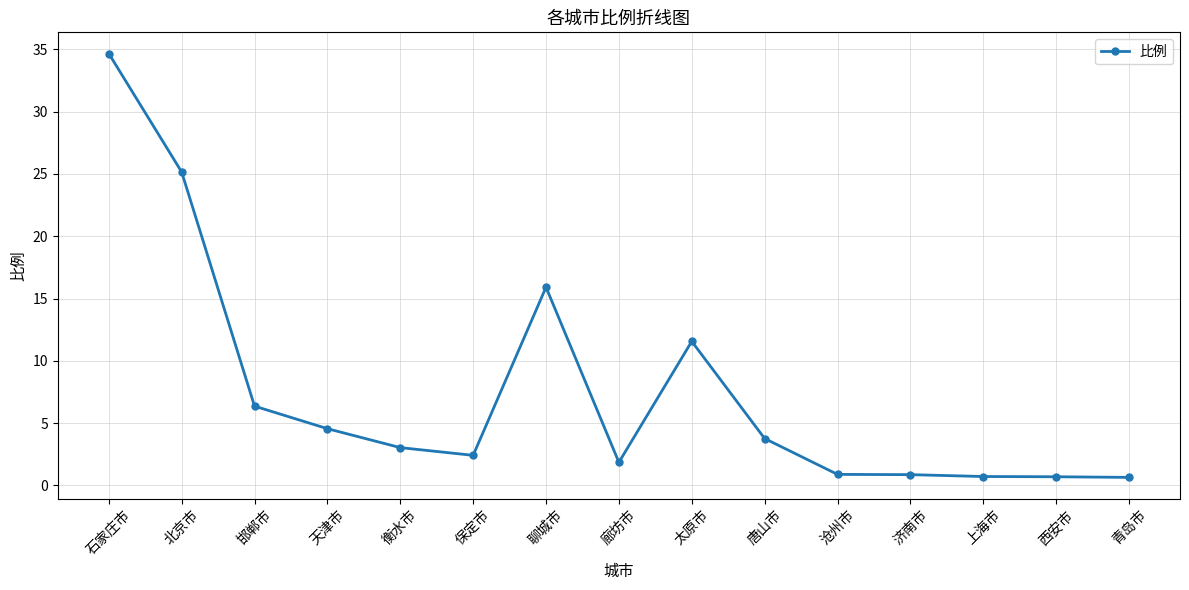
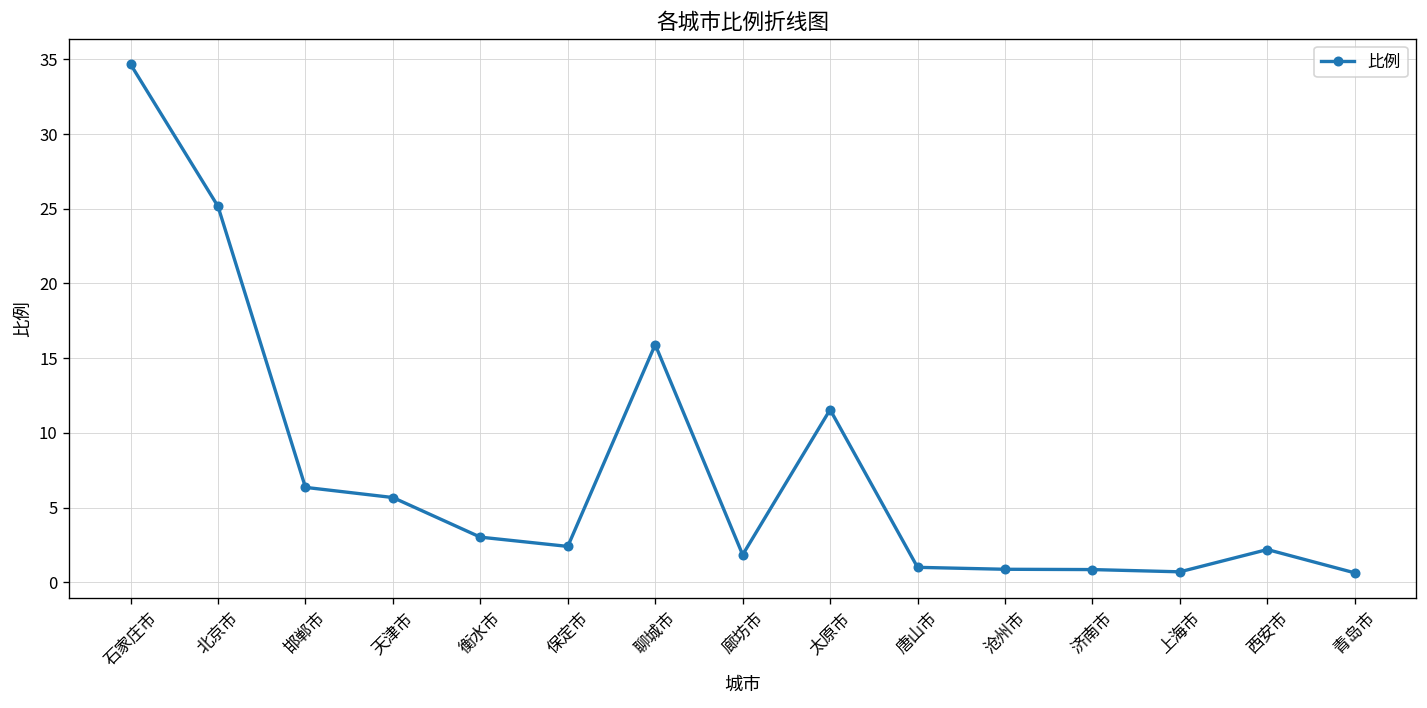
天津市: 4.6 -> 5.7
唐山市: 3.8 -> 1.0
西安市: 0.7 -> 2.2
